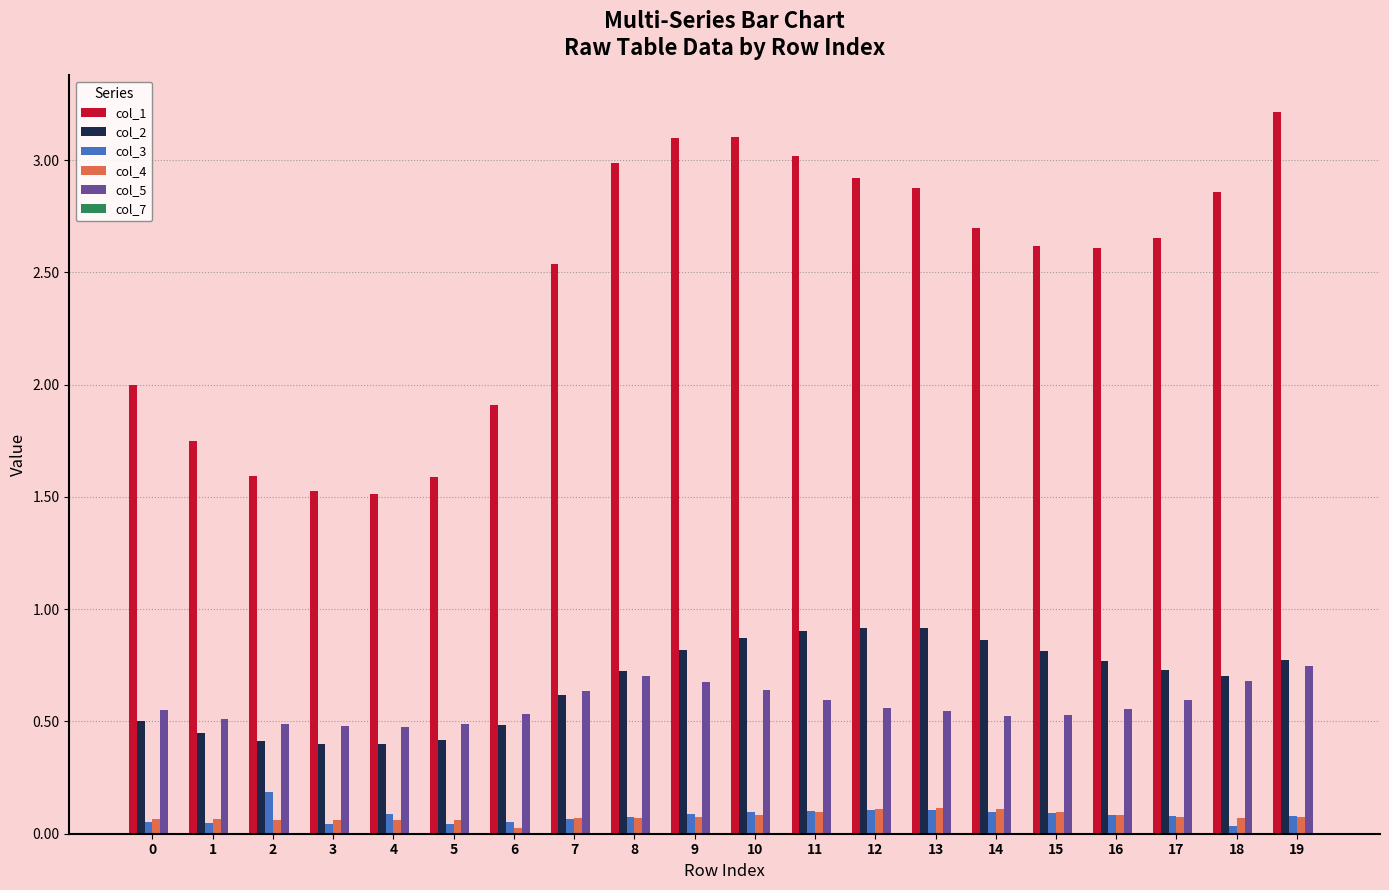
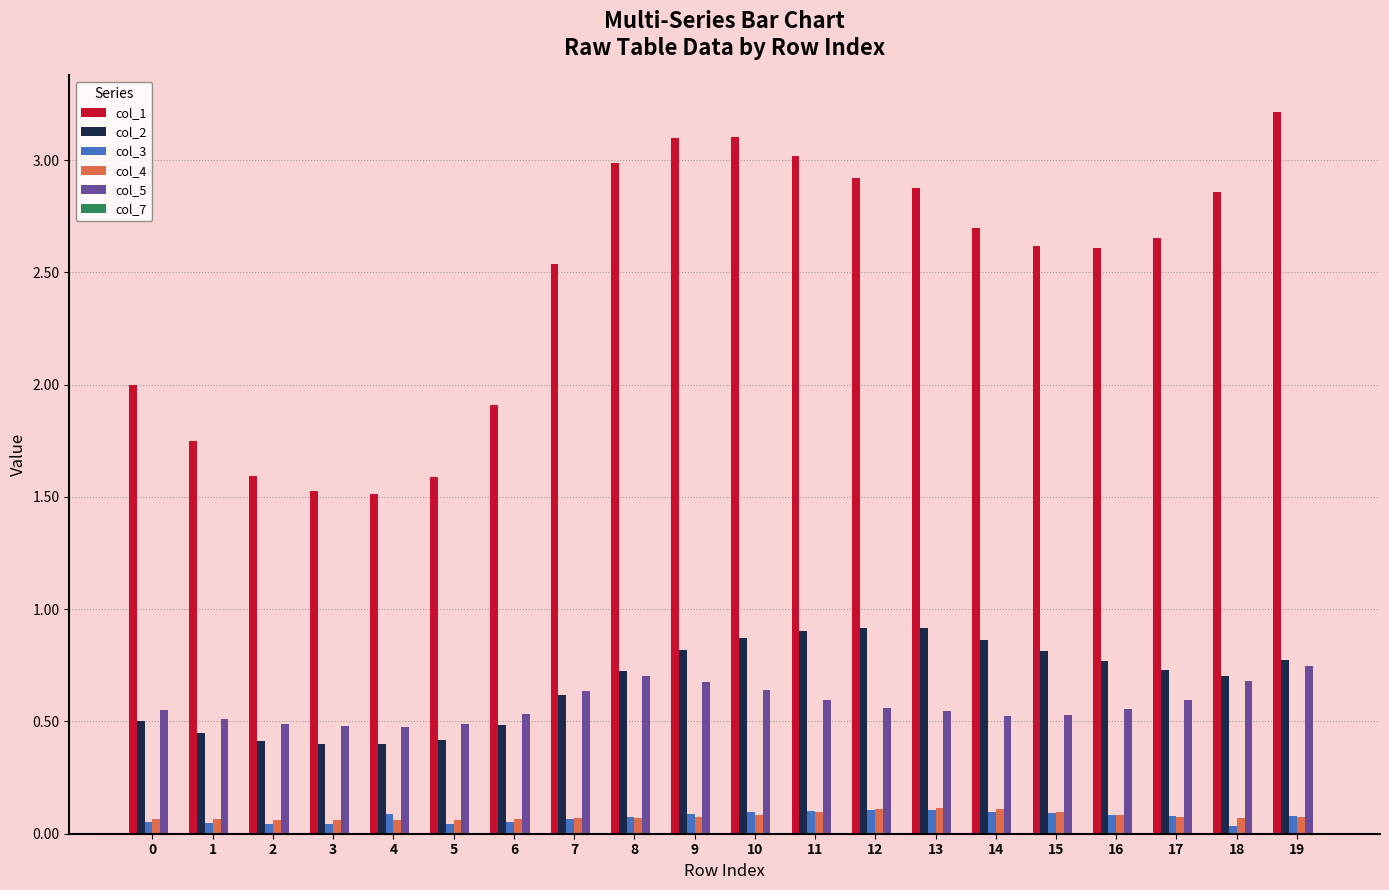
col_3, 2: 0.19 -> 0.04
col_4, 6: 0.03 -> 0.06
